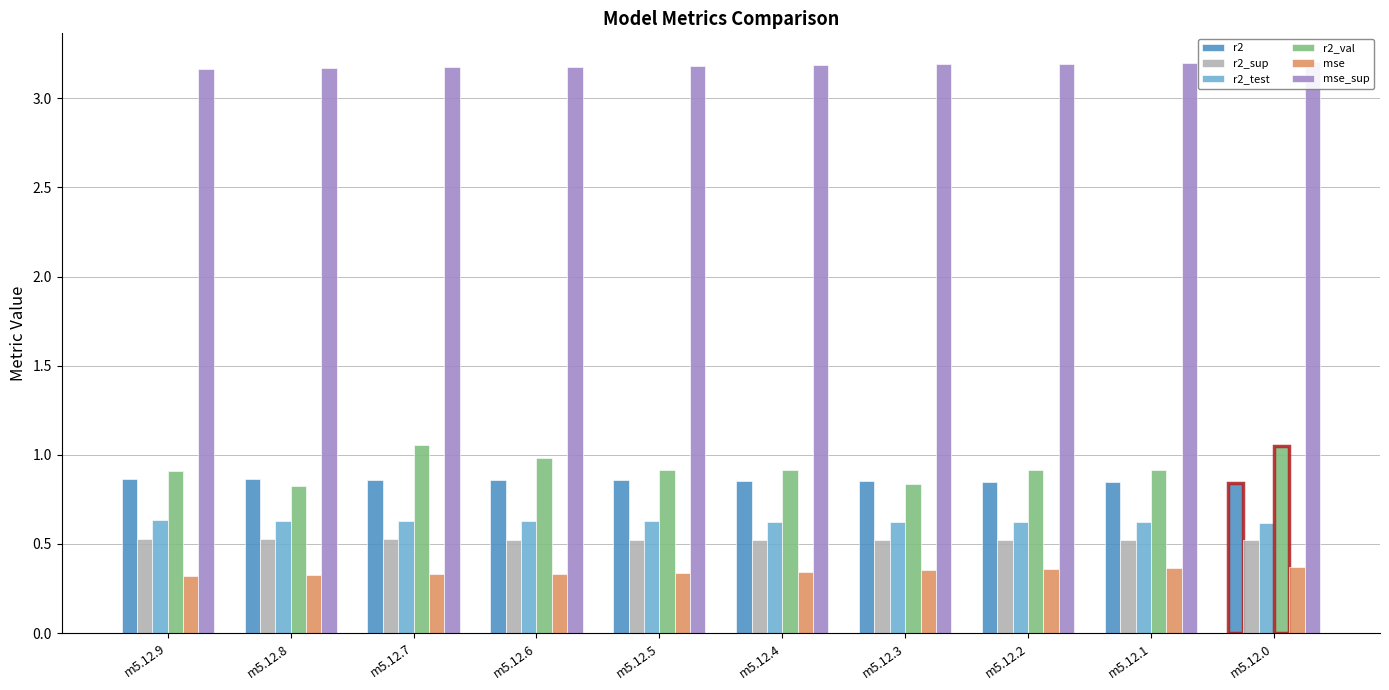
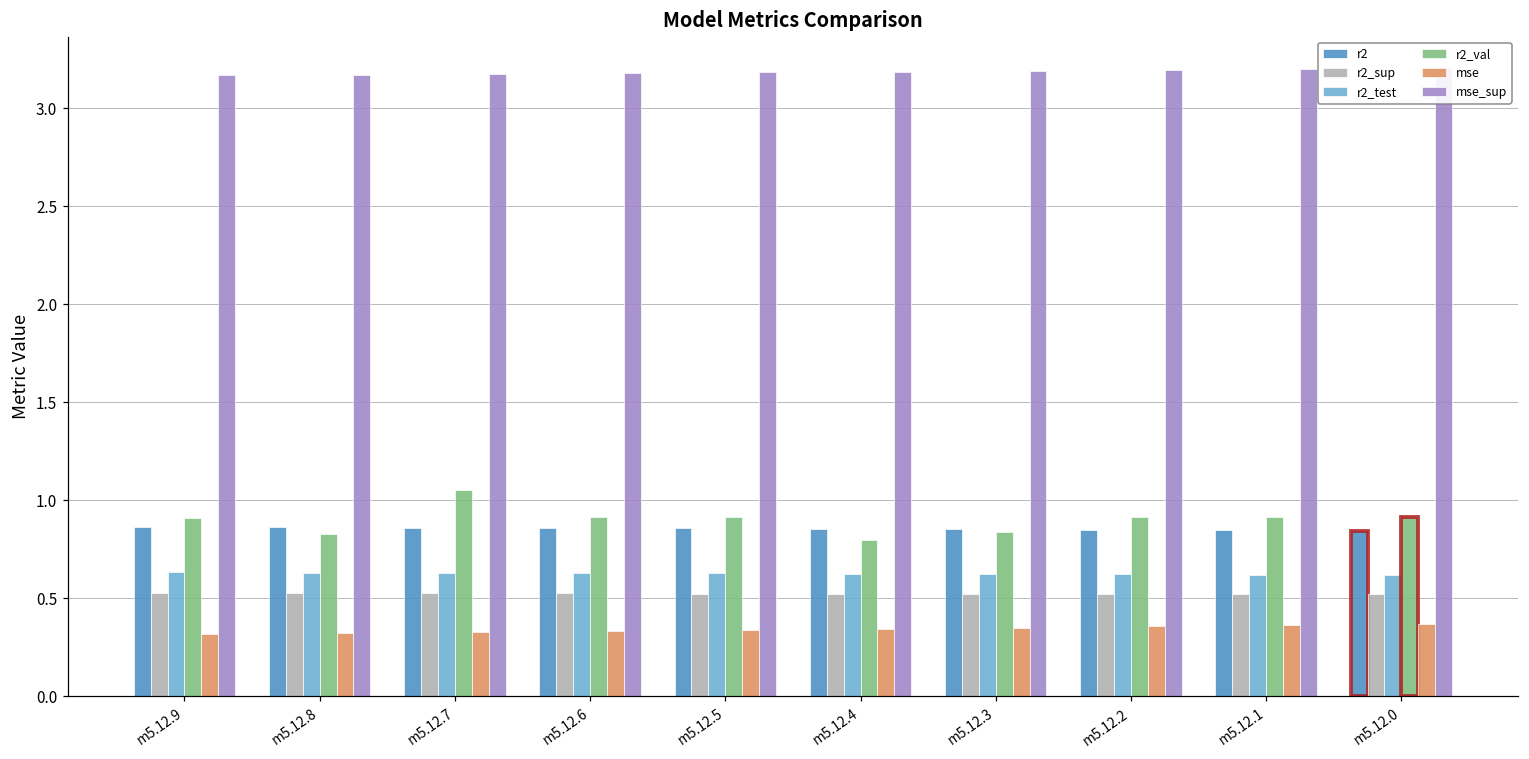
r2_val, m5.12.6: 0.98 -> 0.91
r2_val, m5.12.4: 0.91 -> 0.80
r2_val, m5.12.0: 1.05 -> 0.92
